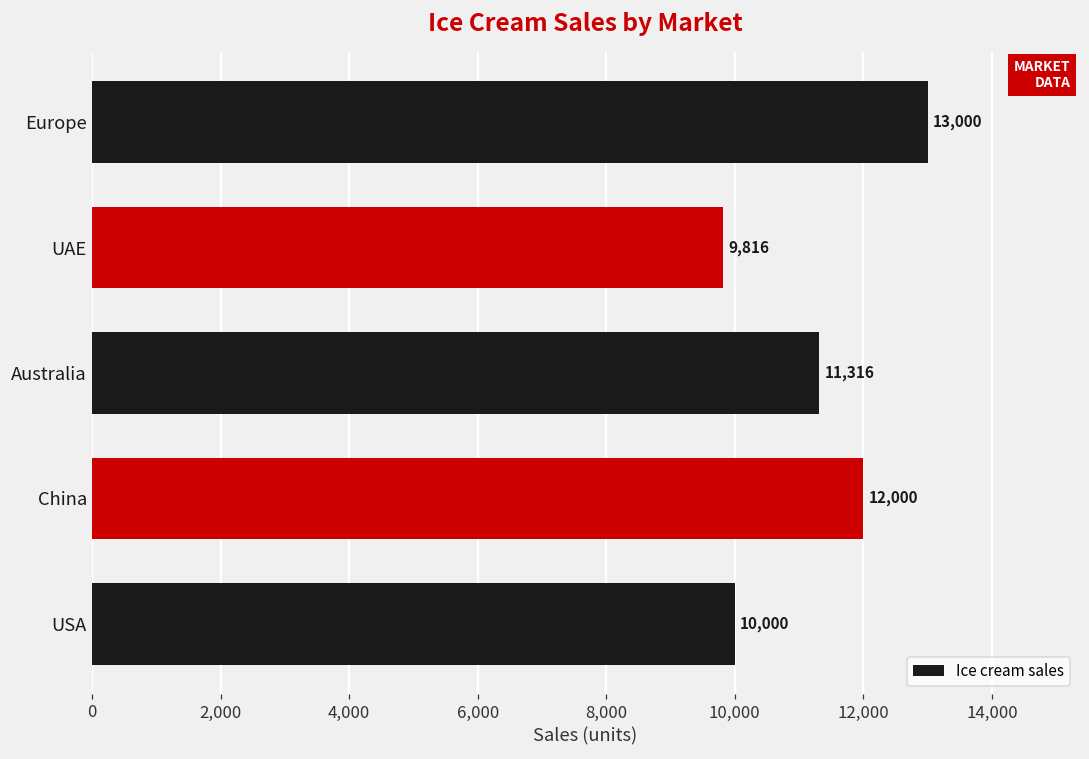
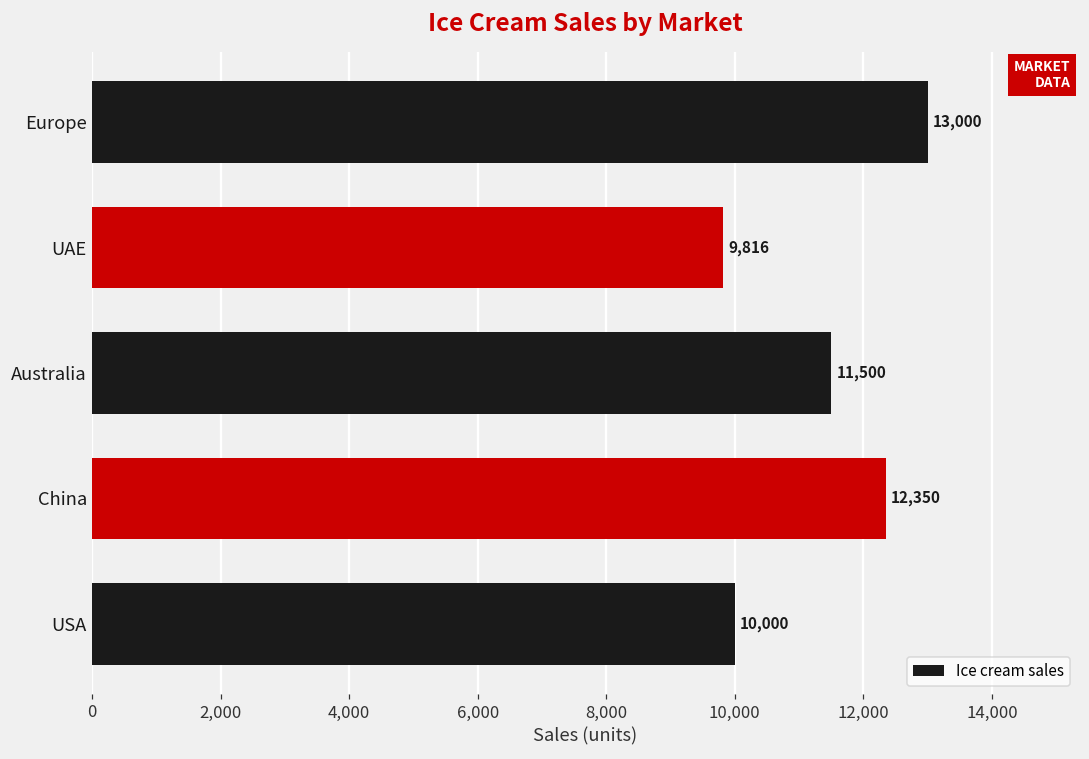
Australia: 11,316 -> 11,500
China: 12,000 -> 12,350
